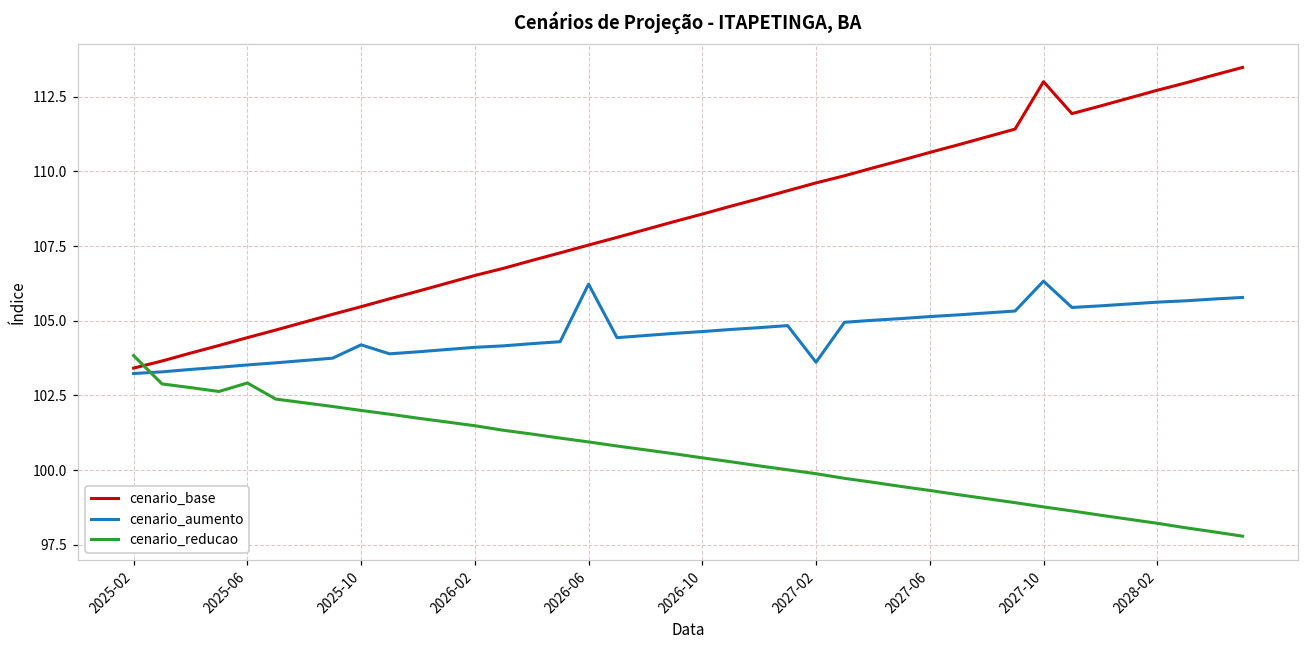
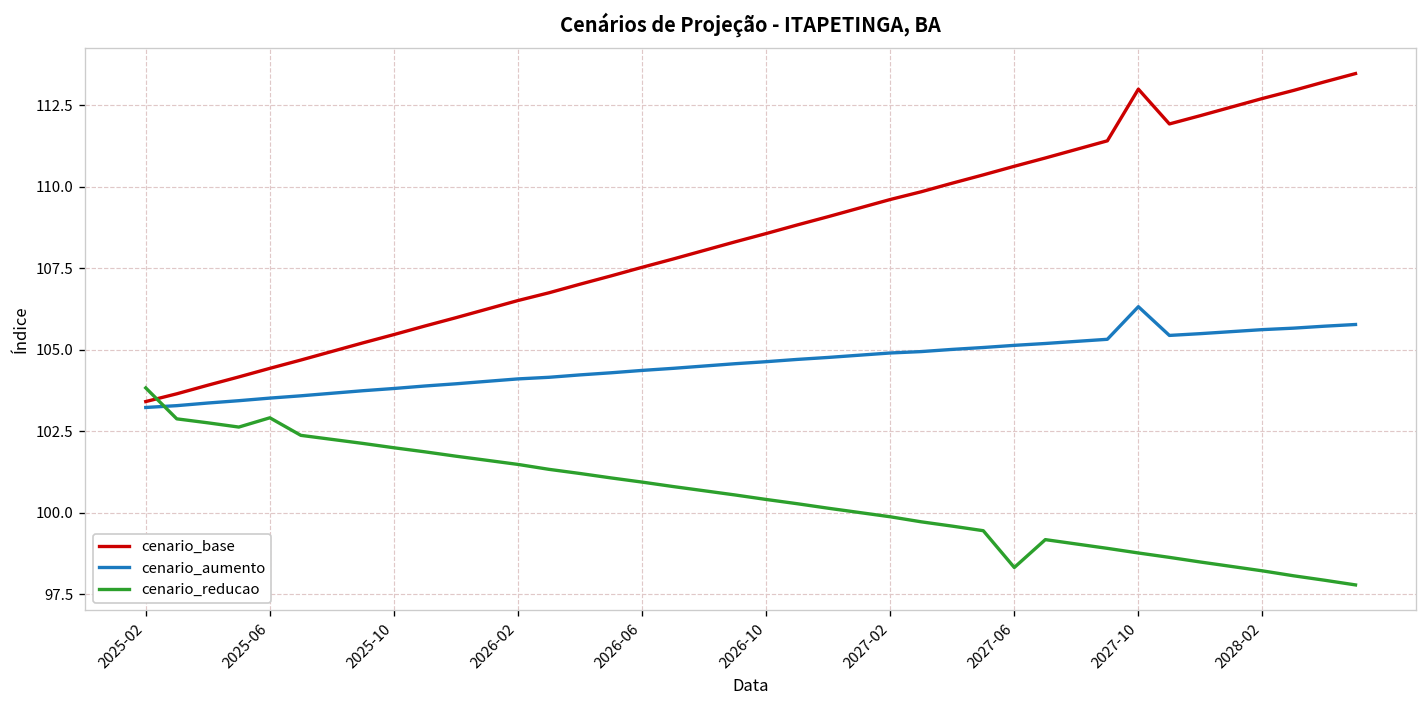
cenario_aumento, 2025-10: 104.2 -> 103.8
cenario_aumento, 2026-06: 106.2 -> 104.4
cenario_aumento, 2027-02: 103.6 -> 104.9
cenario_reducao, 2027-06: 99.3 -> 98.3
